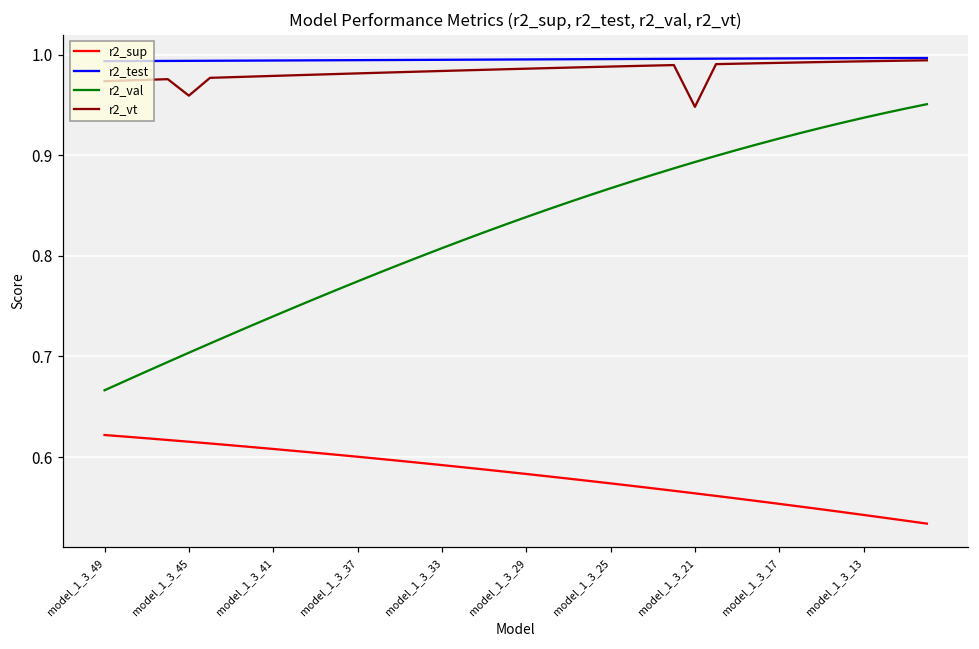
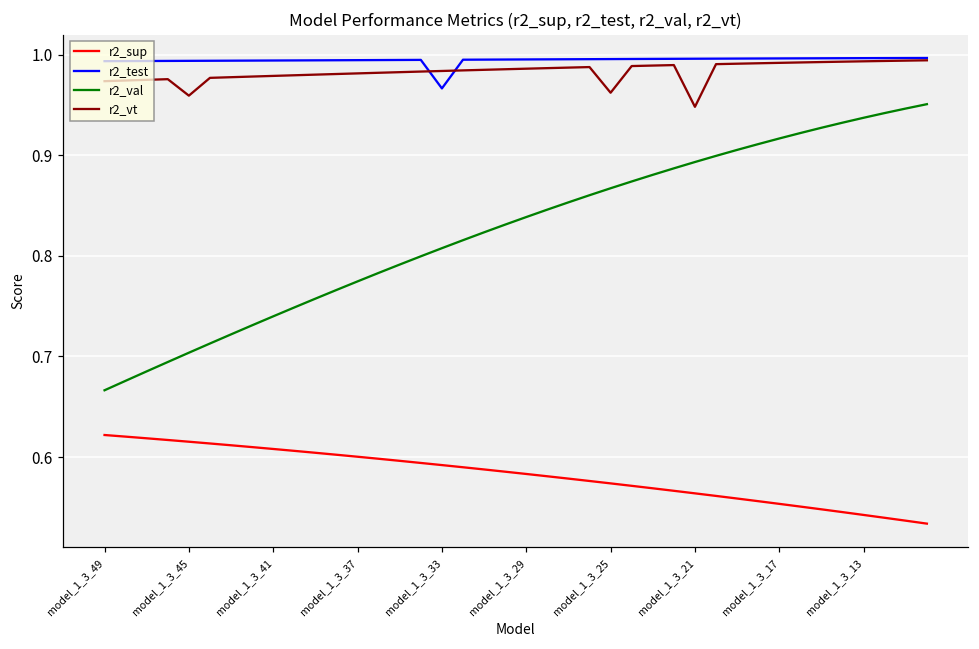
r2_test, model_1_3_33: 0.99 -> 0.97
r2_vt, model_1_3_25: 0.99 -> 0.96
